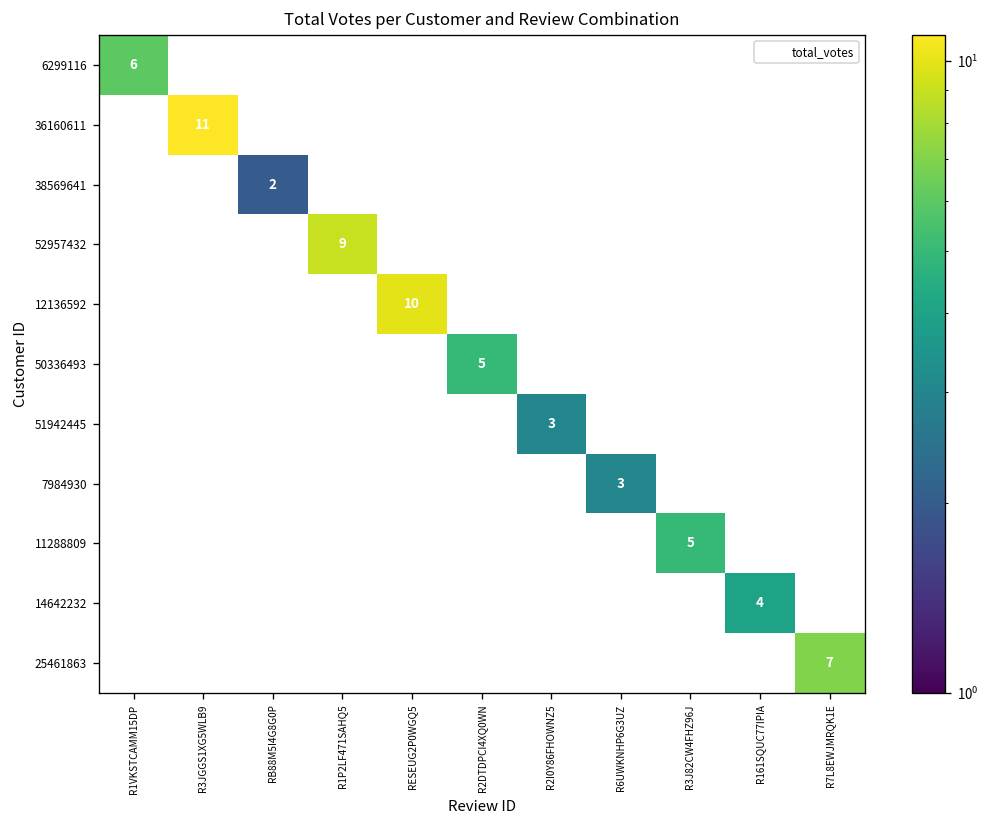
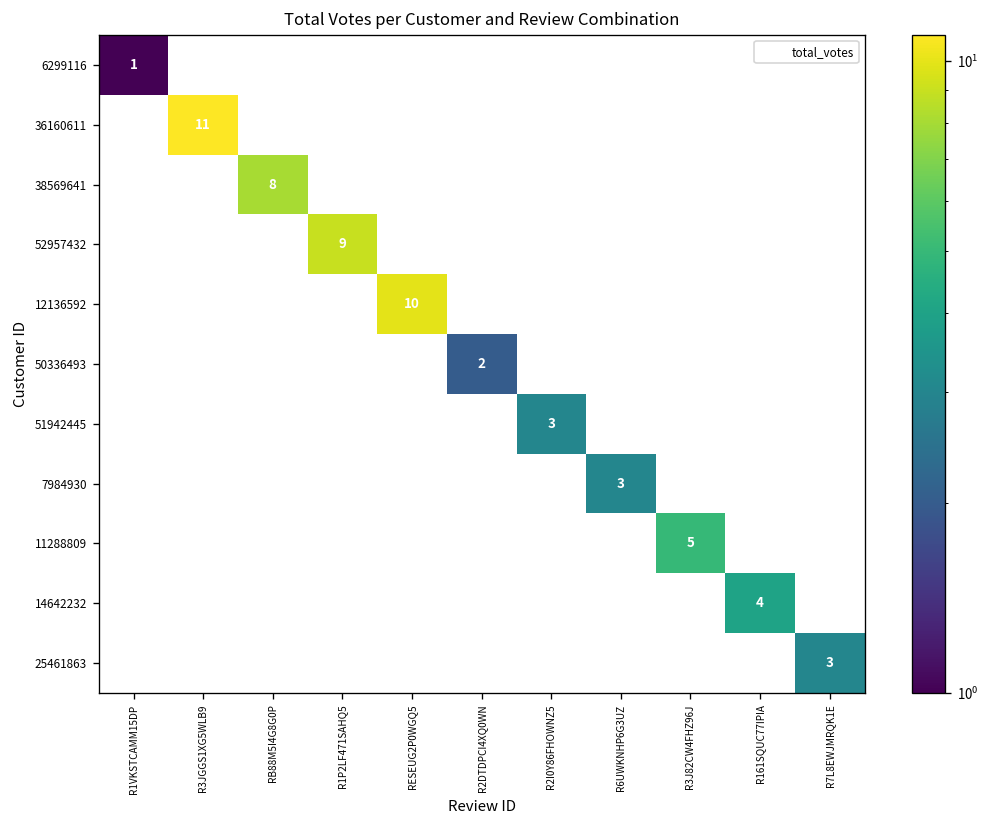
6299116, R1VKSTCAMM15DP: 6 -> 1
38569641, RB88M5I4G8G0P: 2 -> 8
50336493, R2DTDPCI4XQ0WN: 5 -> 2
25461863, R7L8EWJMRQK1E: 7 -> 3
